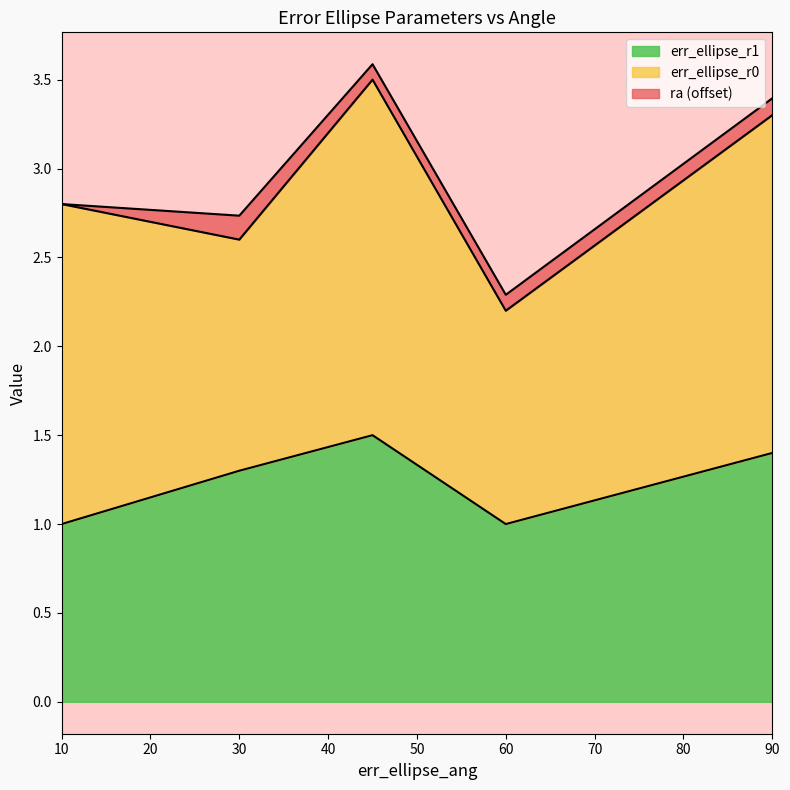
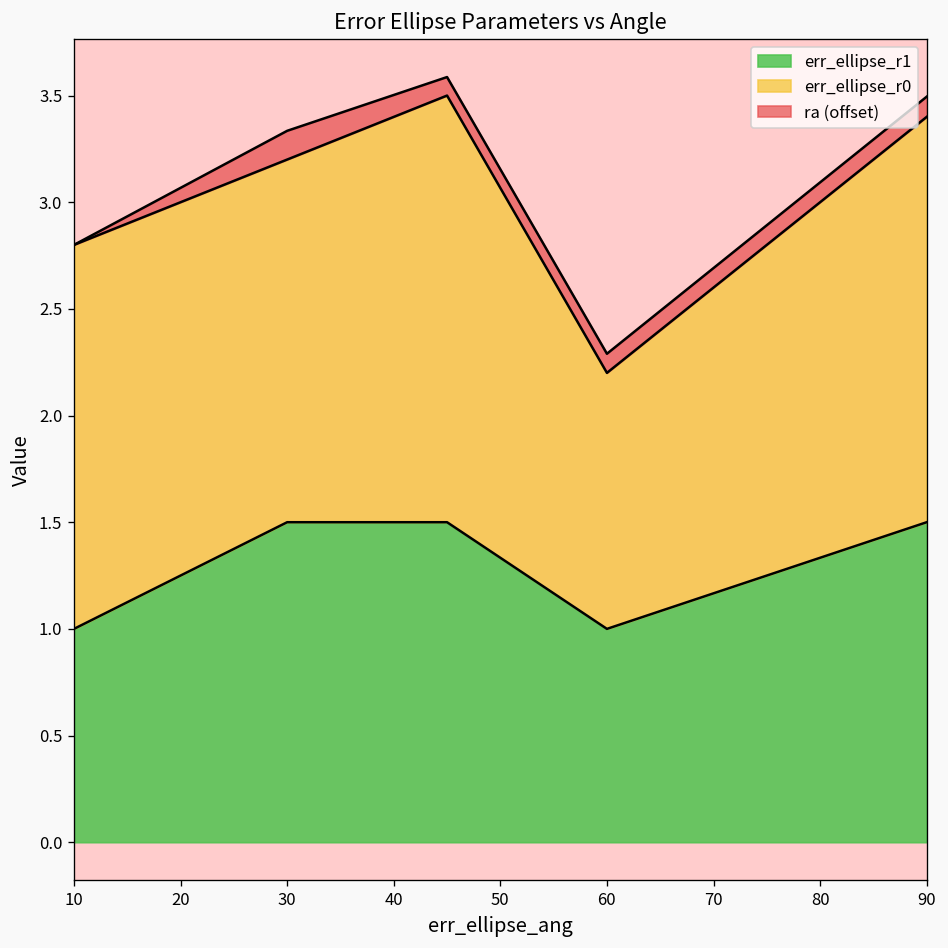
err_ellipse_r1, 30: 1.3 -> 1.5
err_ellipse_r0, 30: 1.3 -> 1.7
err_ellipse_r1, 90: 1.4 -> 1.5
